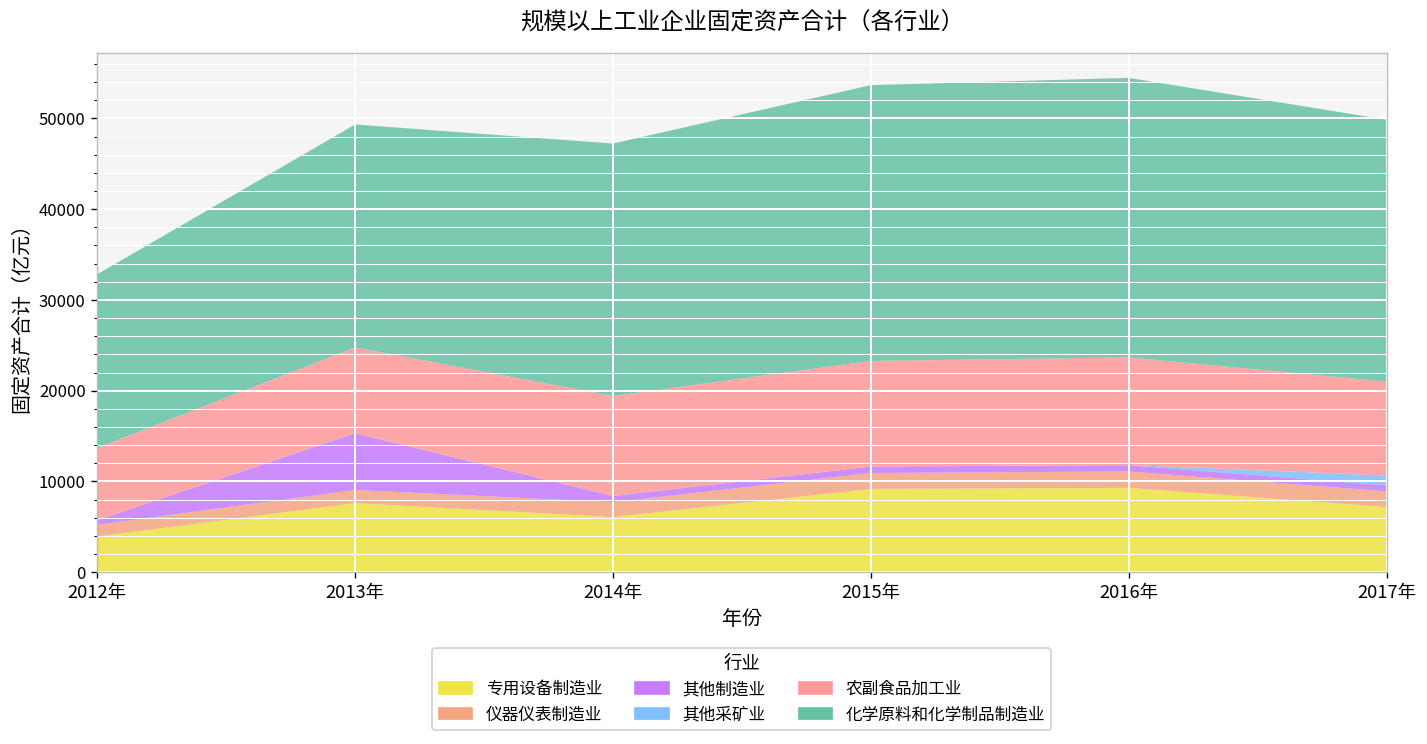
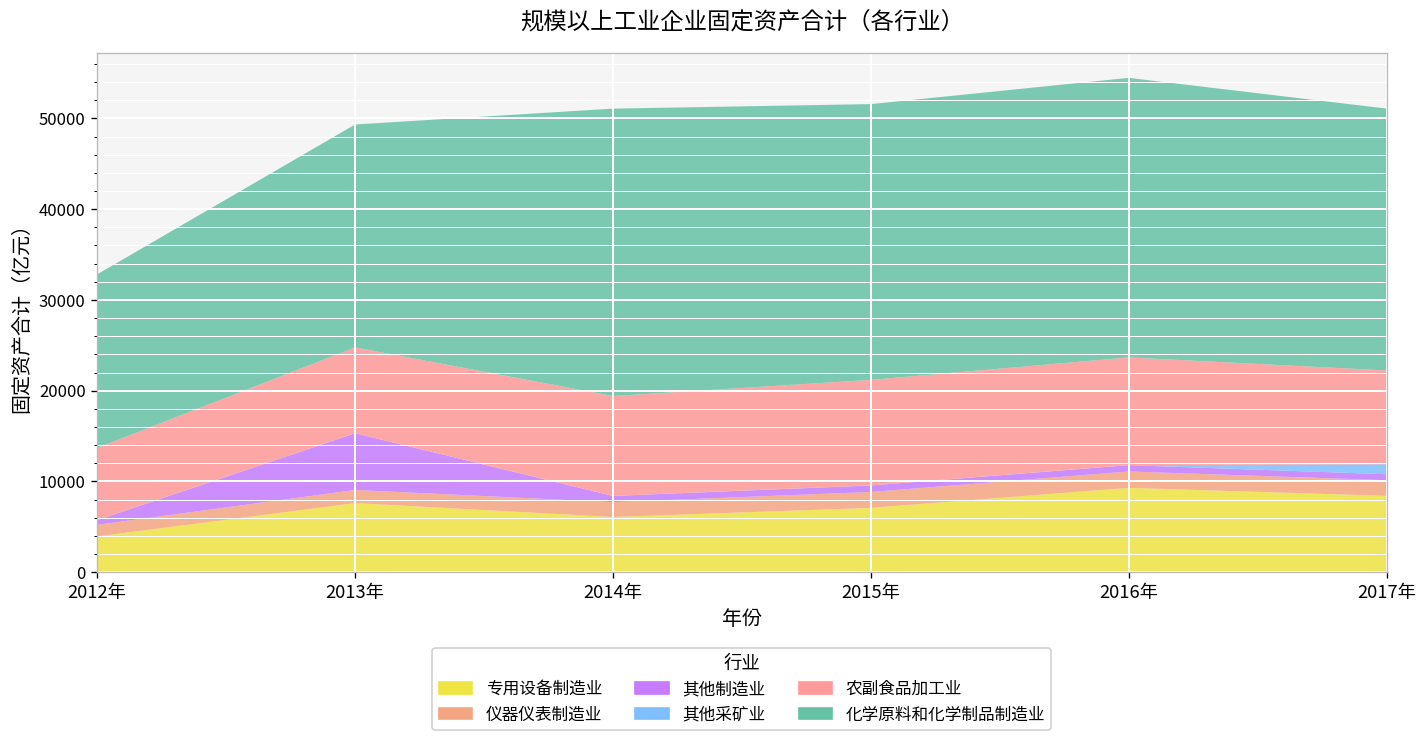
化学原料和化学制品制造业, 2014年: 28000 -> 32000
专用设备制造业, 2015年: 9000 -> 7000
专用设备制造业, 2017年: 7000 -> 8000
